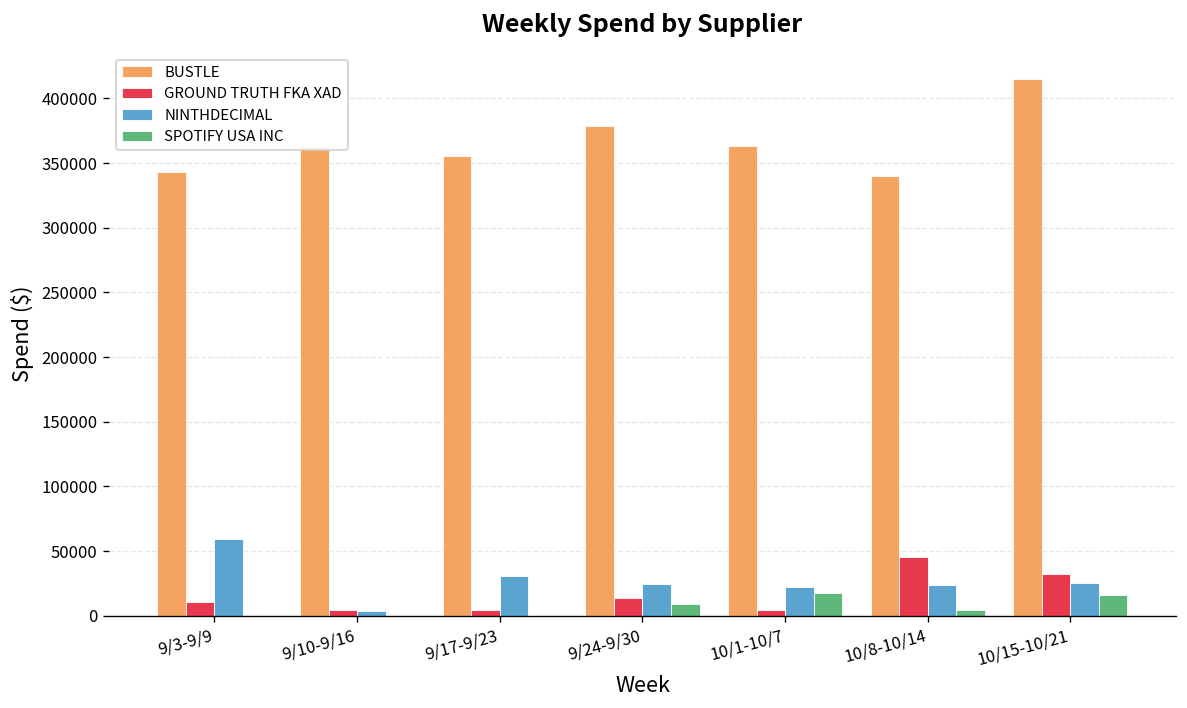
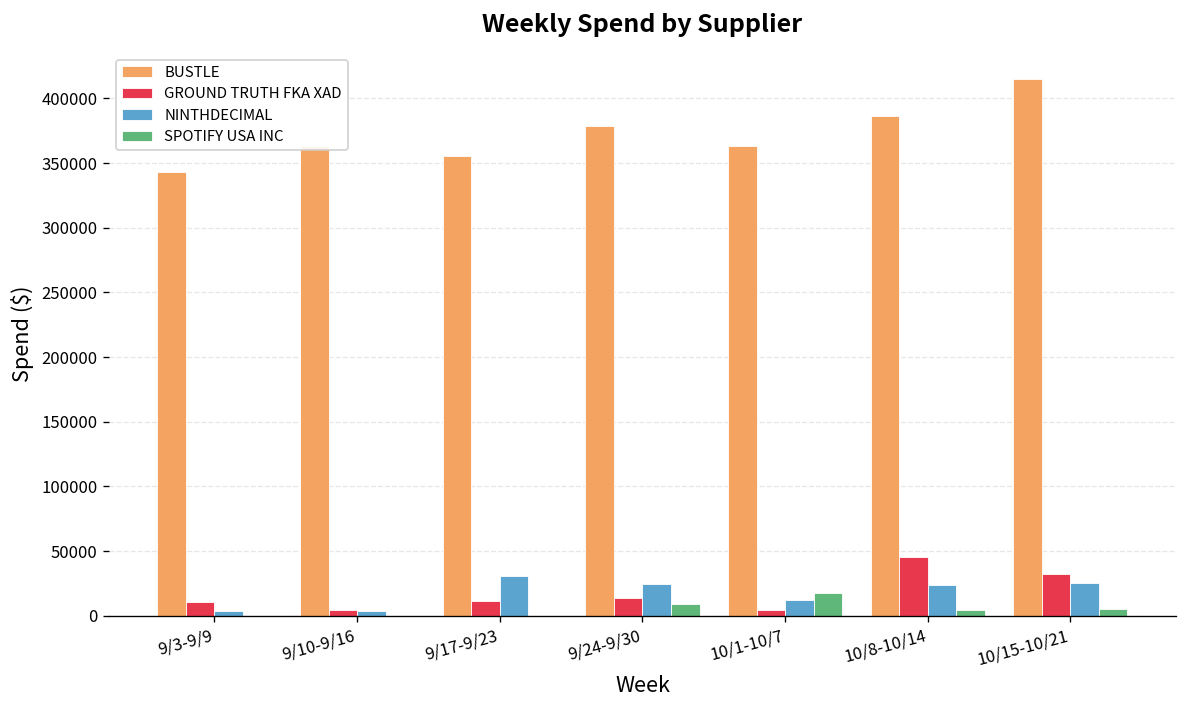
NINTHDECIMAL, 9/3-9/9: 59000 -> 4000
GROUND TRUTH FKA XAD, 9/17-9/23: 4000 -> 12000
NINTHDECIMAL, 10/1-10/7: 22000 -> 12000
BUSTLE, 10/8-10/14: 340000 -> 387000
SPOTIFY USA INC, 10/15-10/21: 16000 -> 5000
